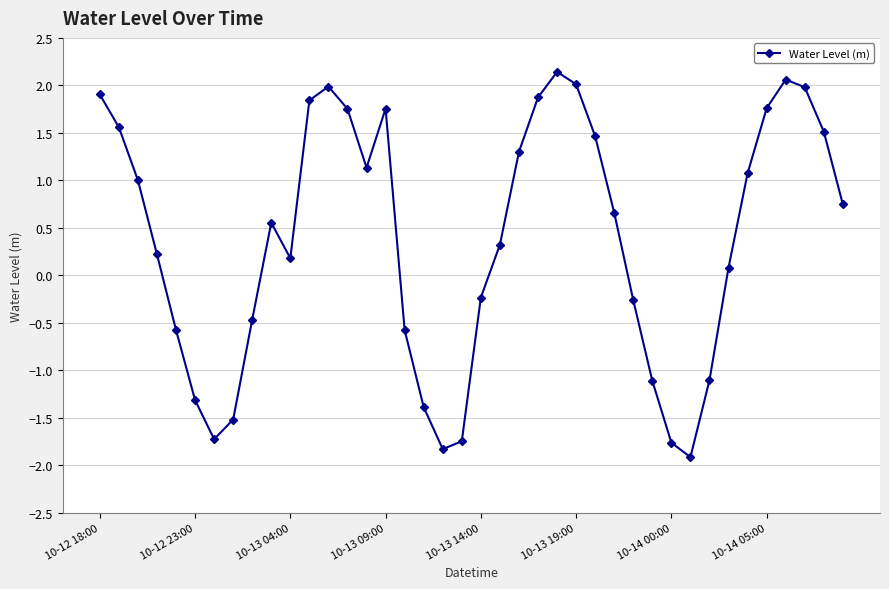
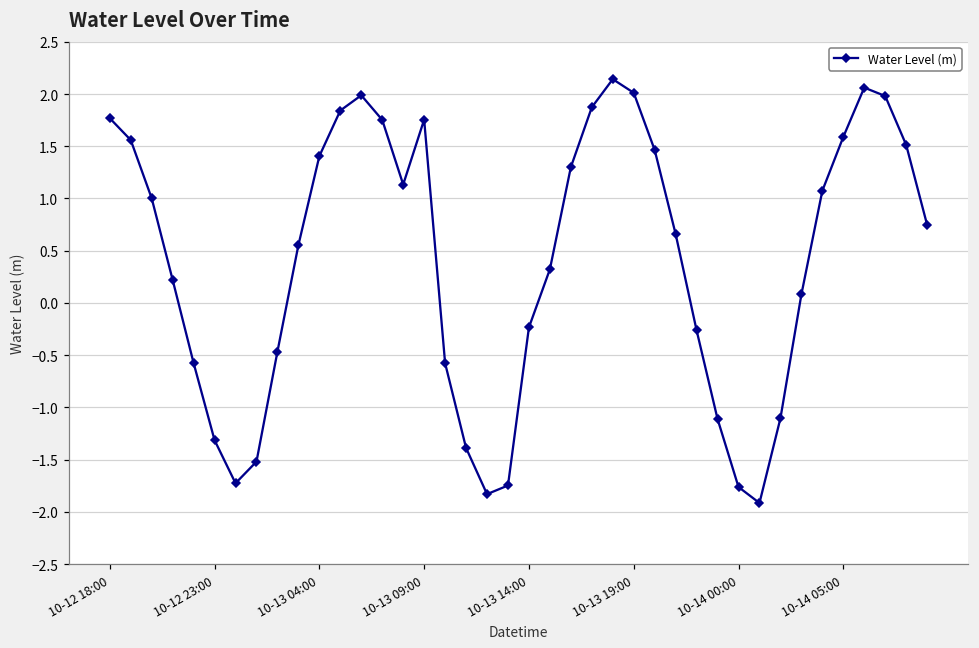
10-12 18:00: 1.9 -> 1.8
10-13 04:00: 0.2 -> 1.4
10-14 05:00: 1.8 -> 1.6
